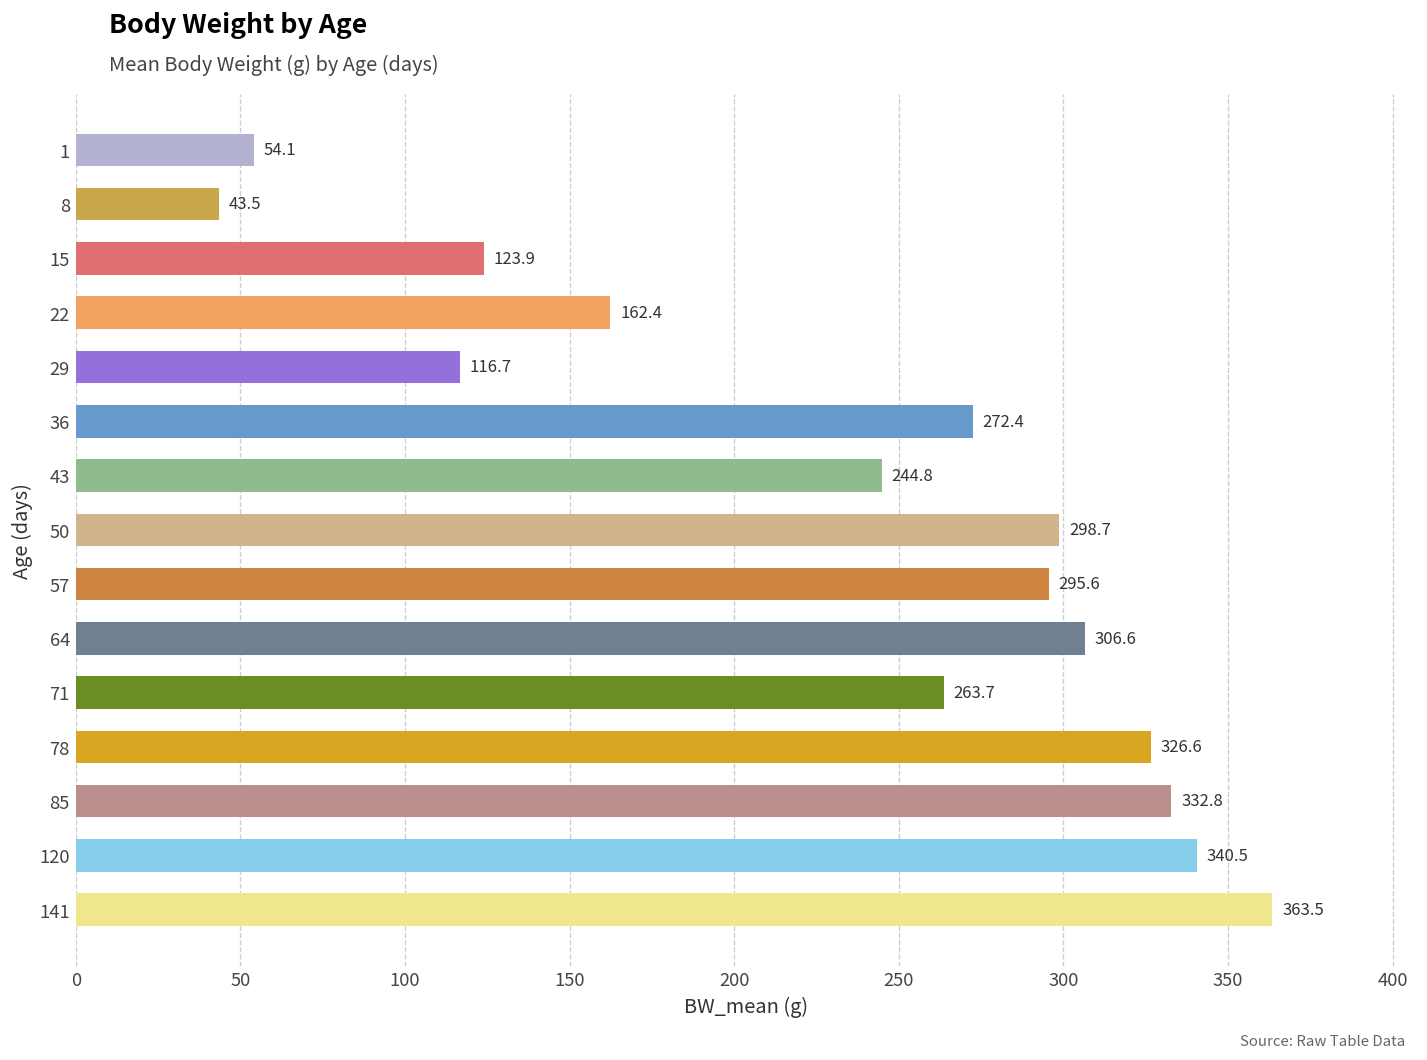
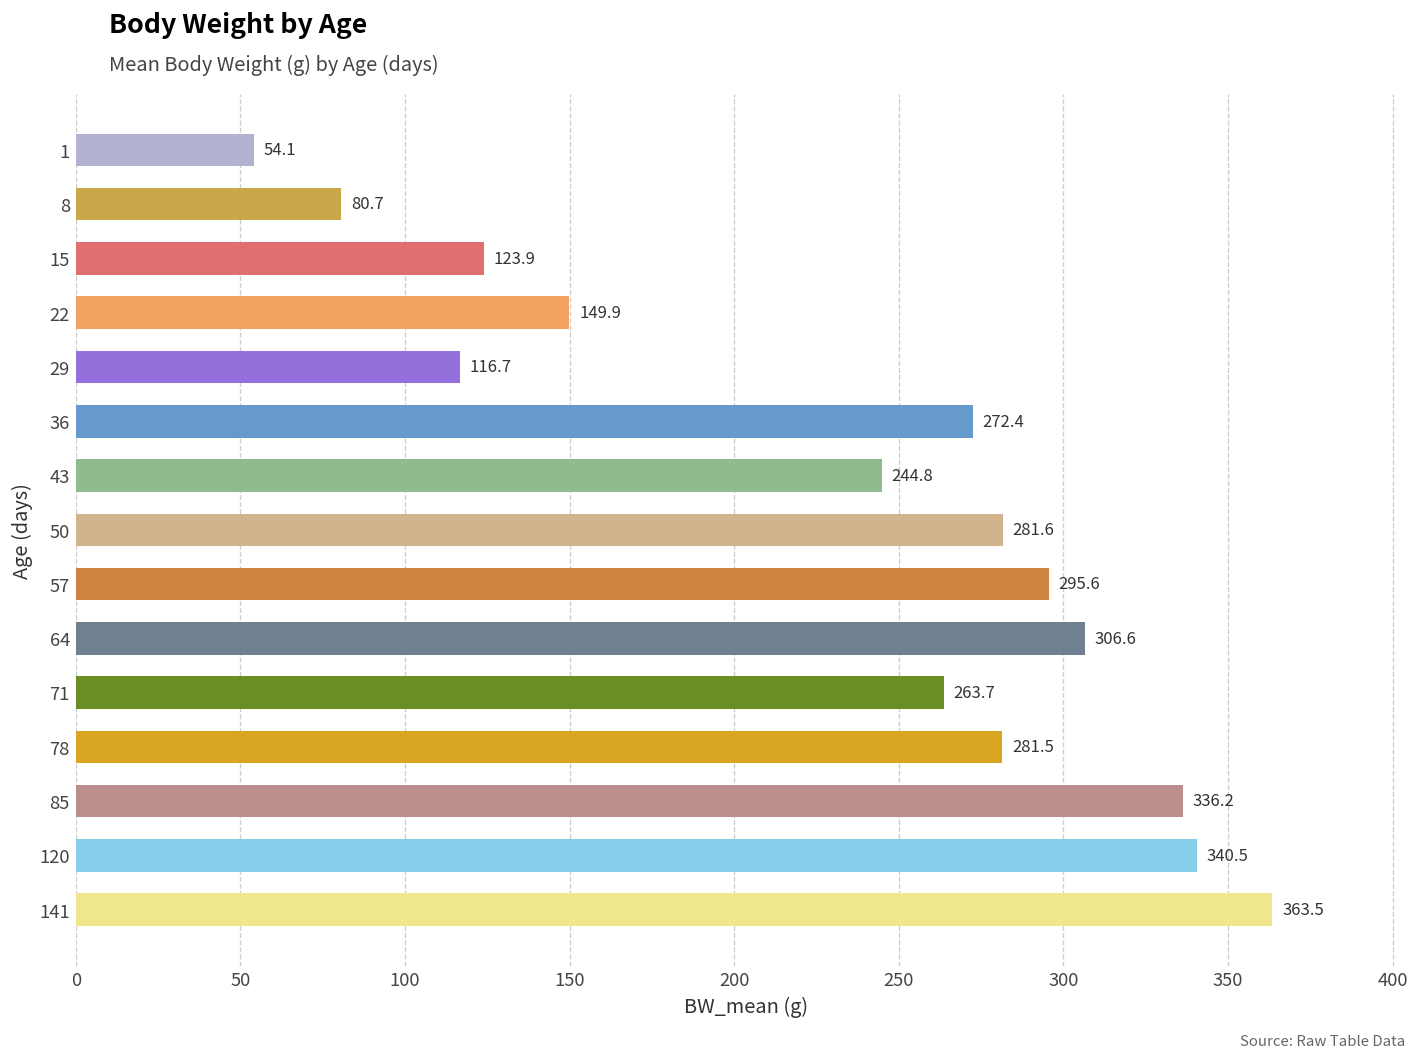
8: 43.5 -> 80.7
22: 162.4 -> 149.9
50: 298.7 -> 281.6
78: 326.6 -> 281.5
85: 332.8 -> 336.2
